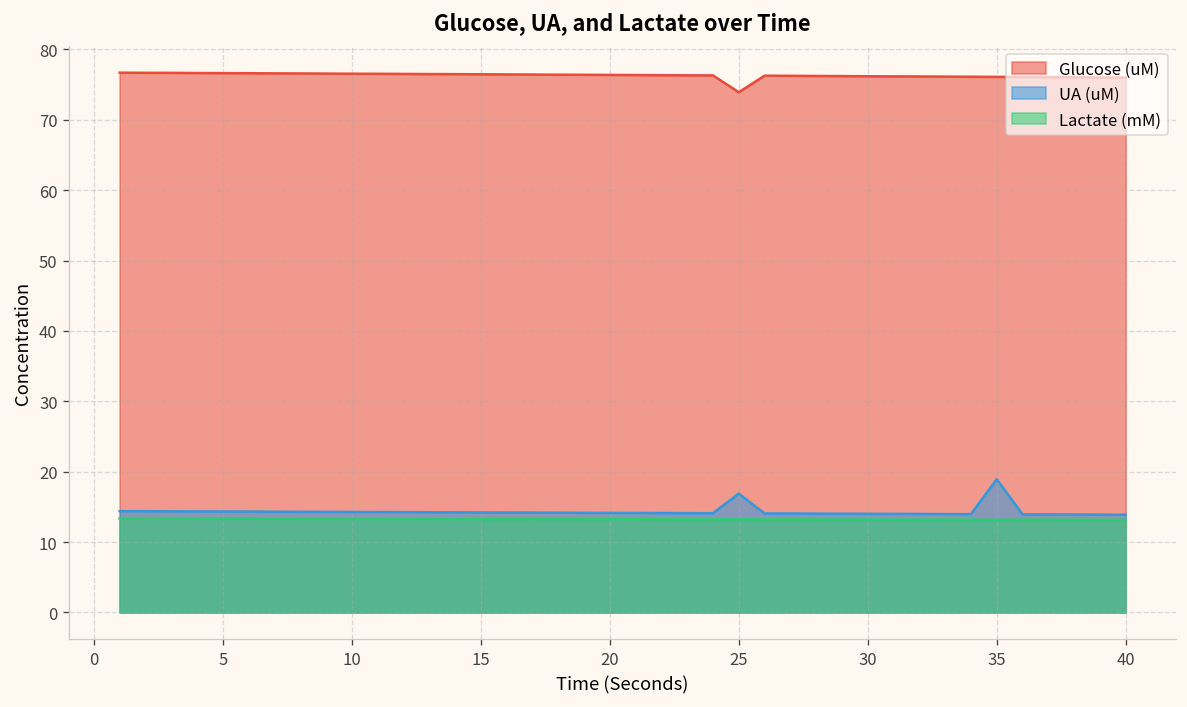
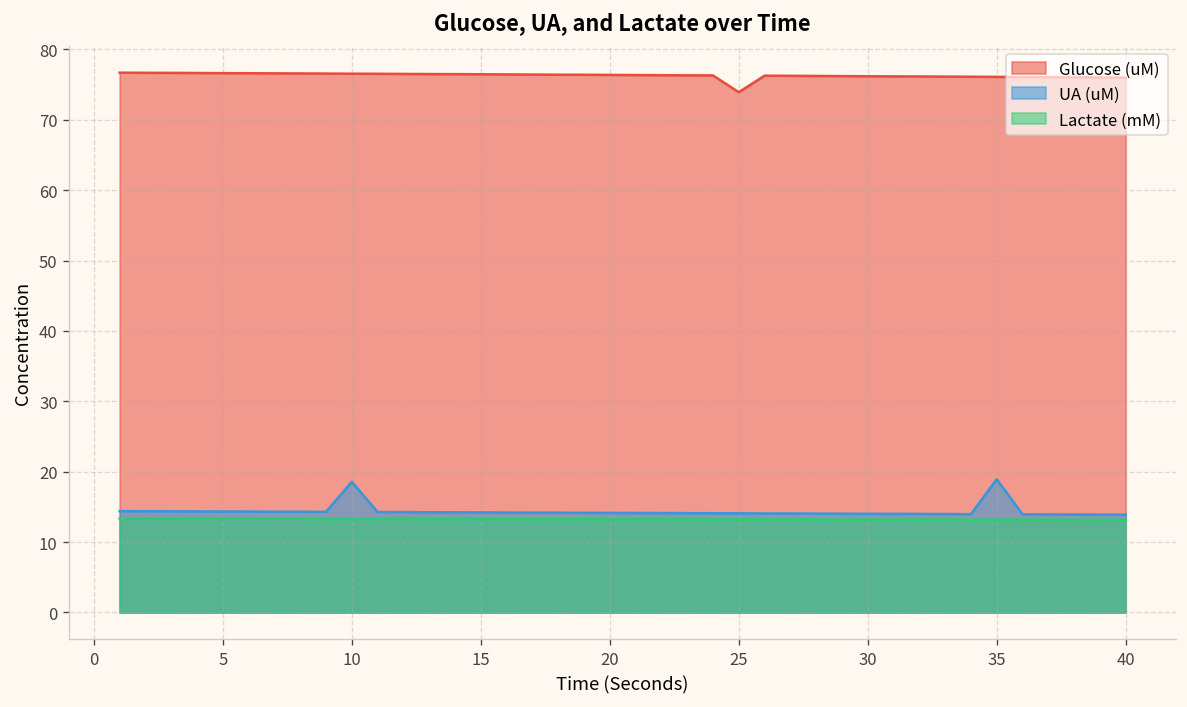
UA (uM), 10: 14 -> 19
UA (uM), 25: 17 -> 14
